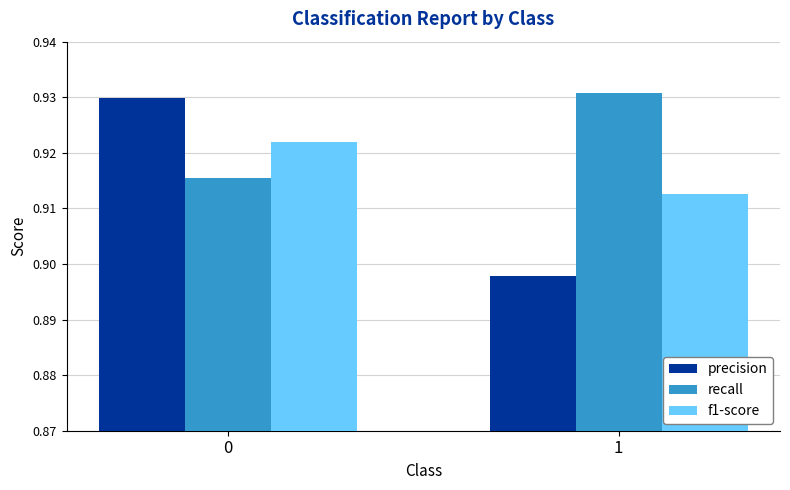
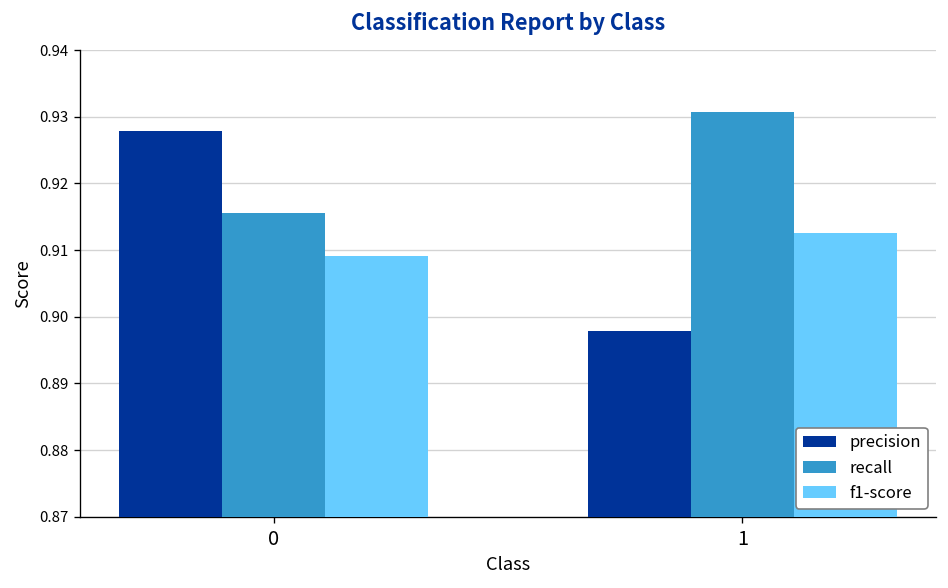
precision, 0: 0.930 -> 0.928
f1-score, 0: 0.922 -> 0.909
